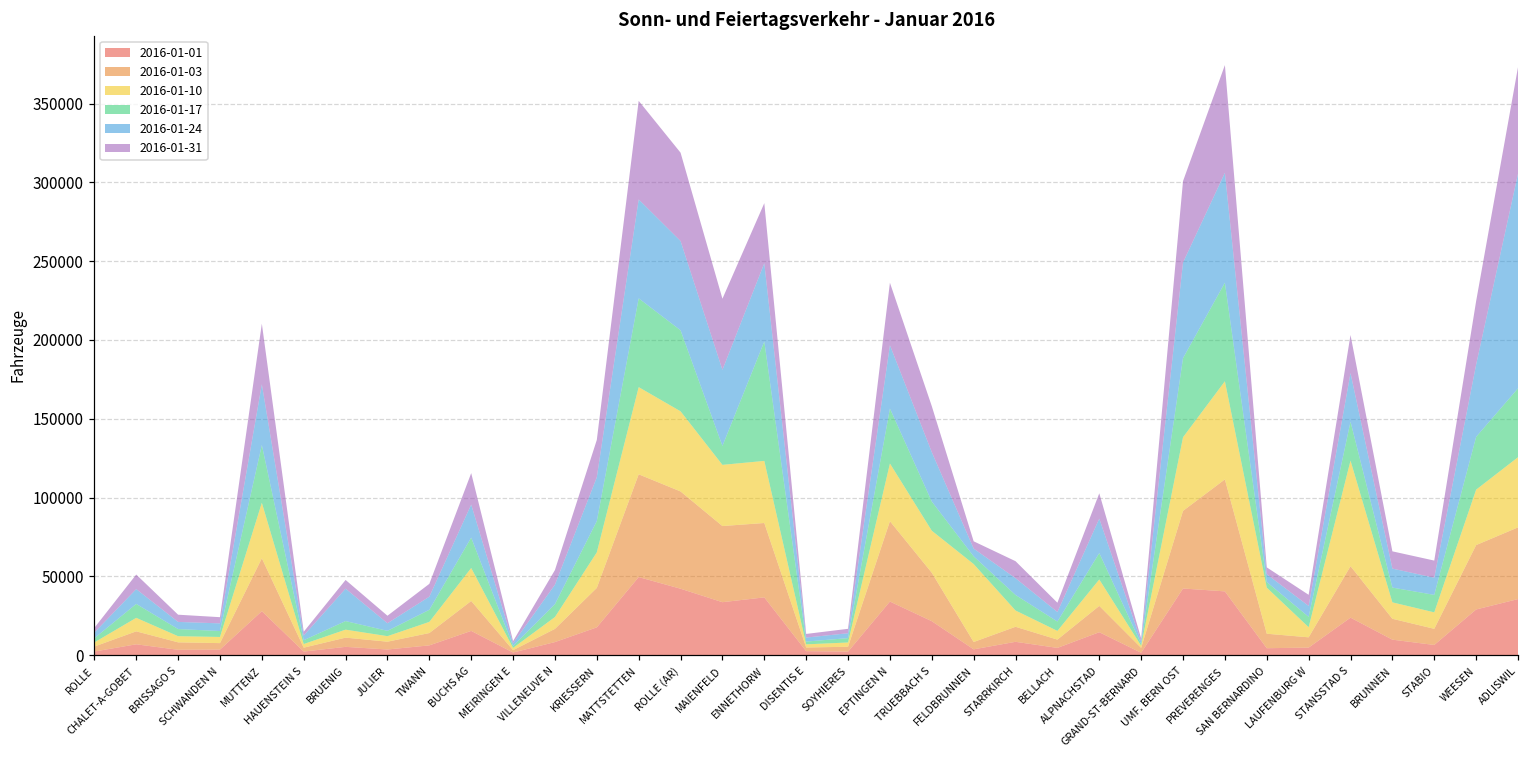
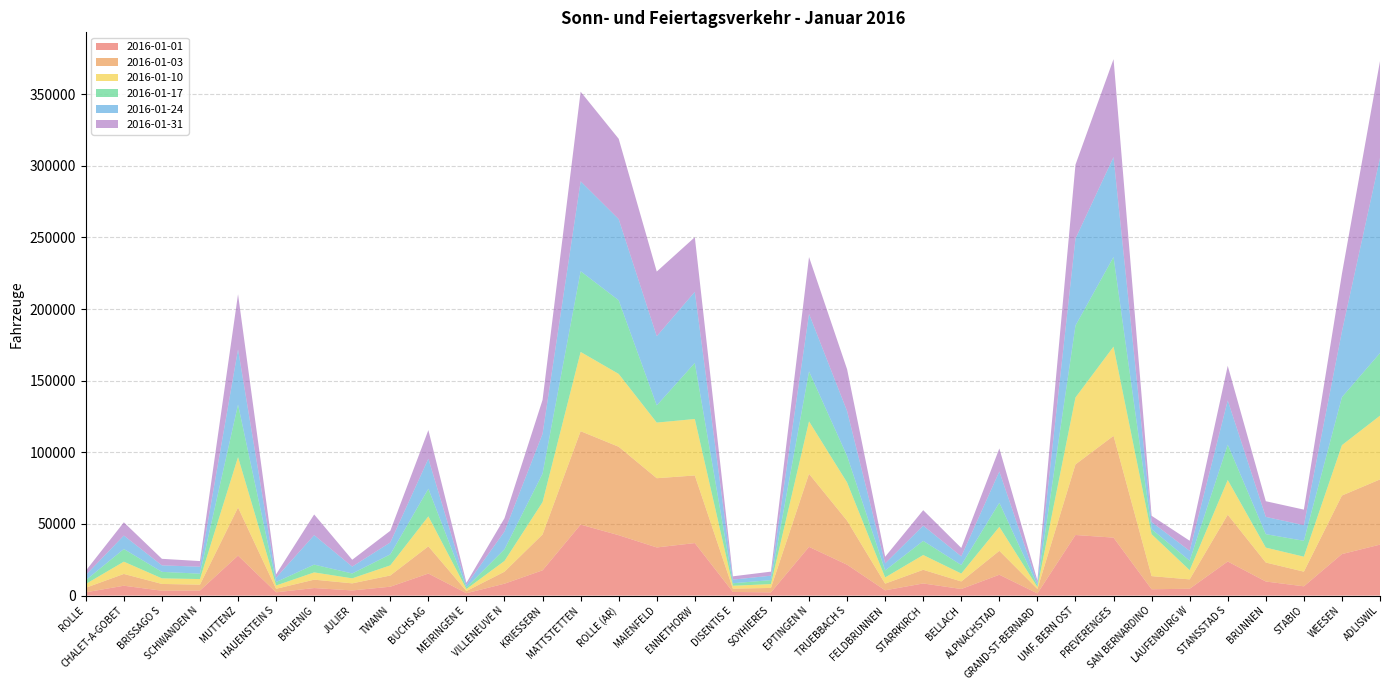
2016-01-31, BRUENIG: 6000 -> 14000
2016-01-17, ENNETHORW: 76000 -> 39000
2016-01-10, FELDBRUNNEN: 49000 -> 4000
2016-01-10, STANSSTAD S: 67000 -> 24000
